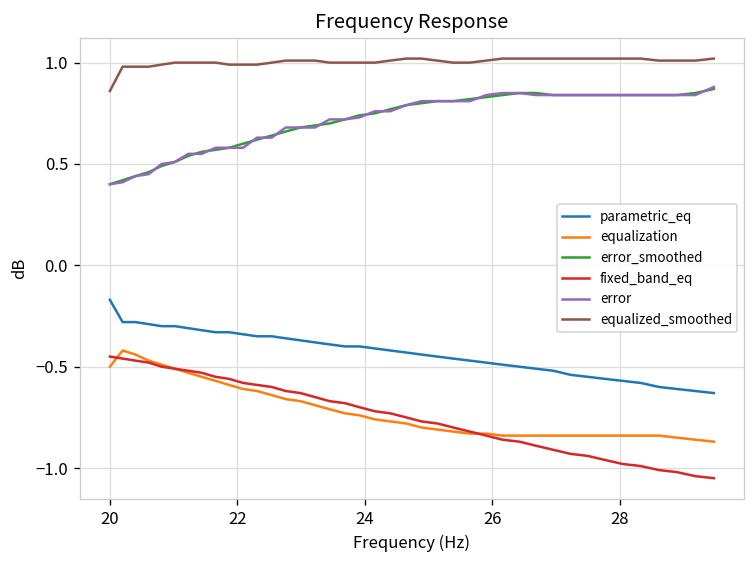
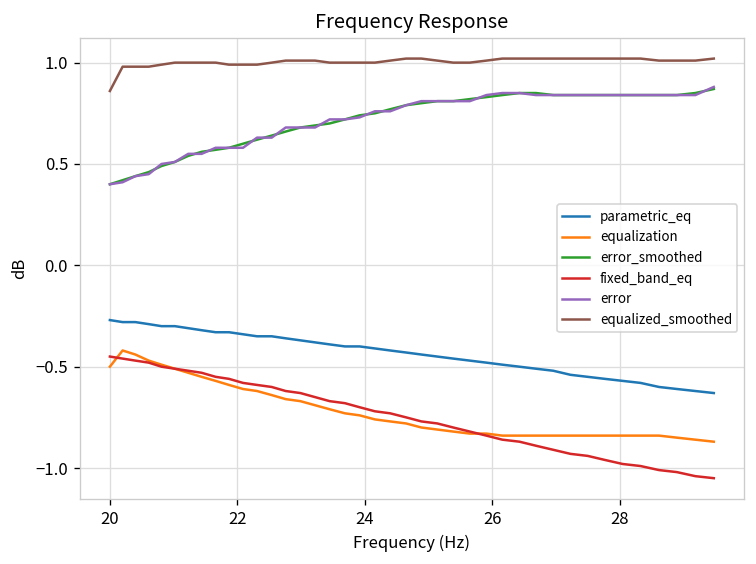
parametric_eq, 20: -0.17 -> -0.27
